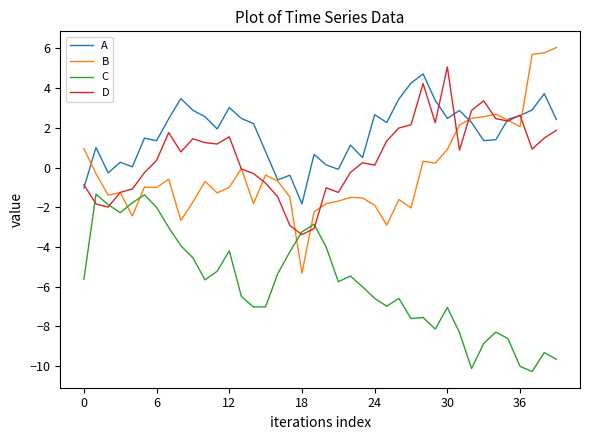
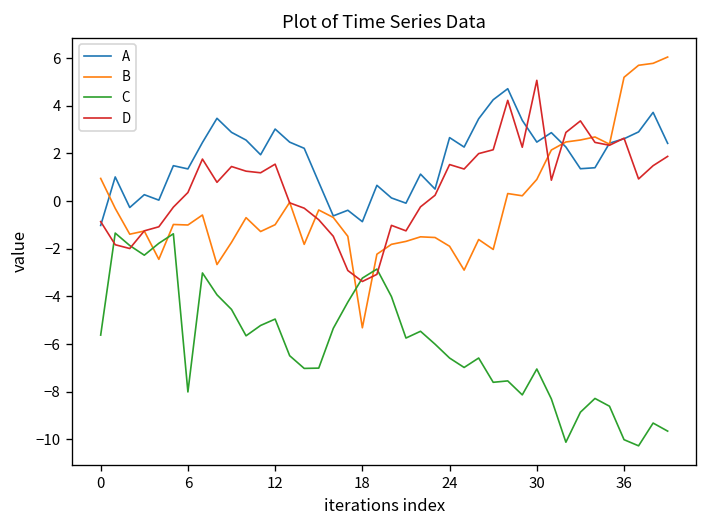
C, 6: -2.0 -> -8.0
C, 12: -4.2 -> -5.0
A, 18: -1.8 -> -0.9
D, 24: 0.1 -> 1.5
B, 36: 2.1 -> 5.2
